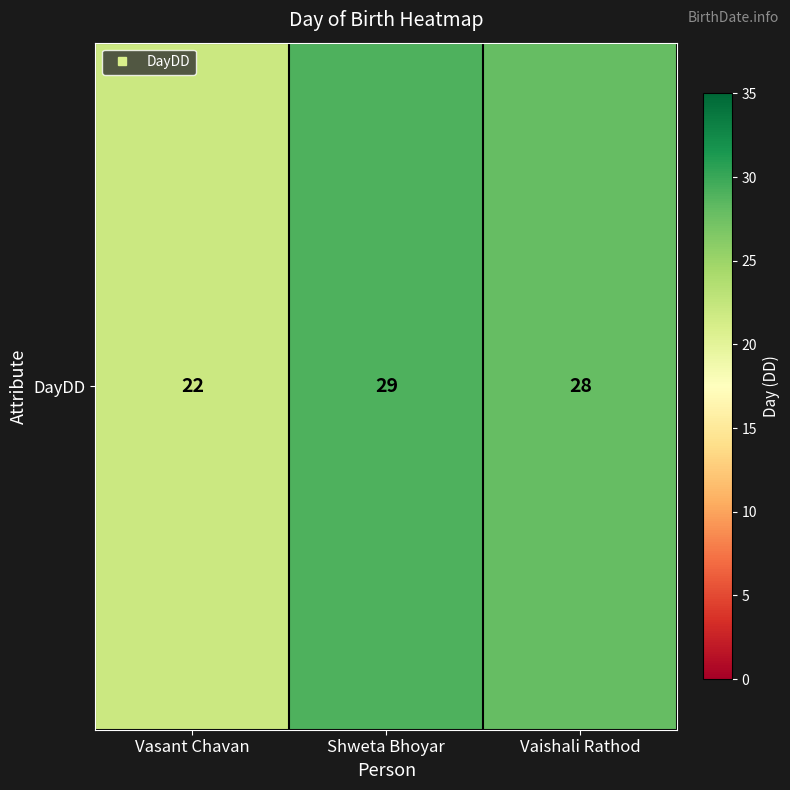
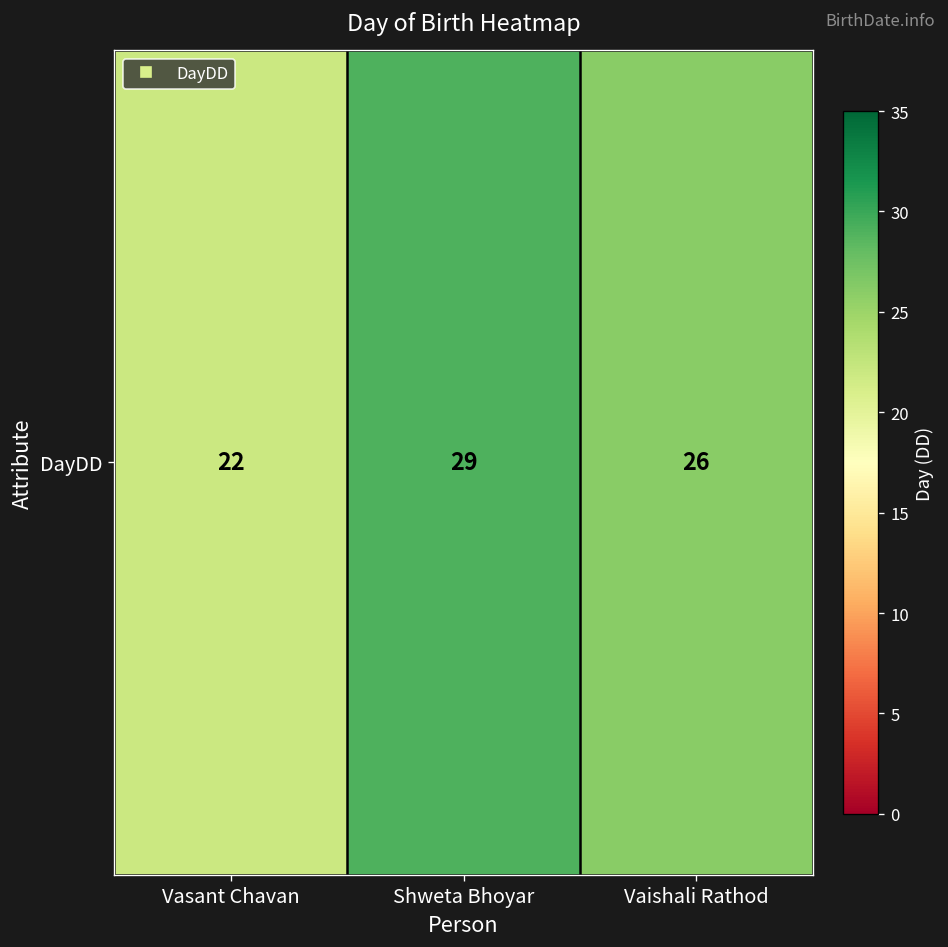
DayDD, Vaishali Rathod: 28 -> 26
